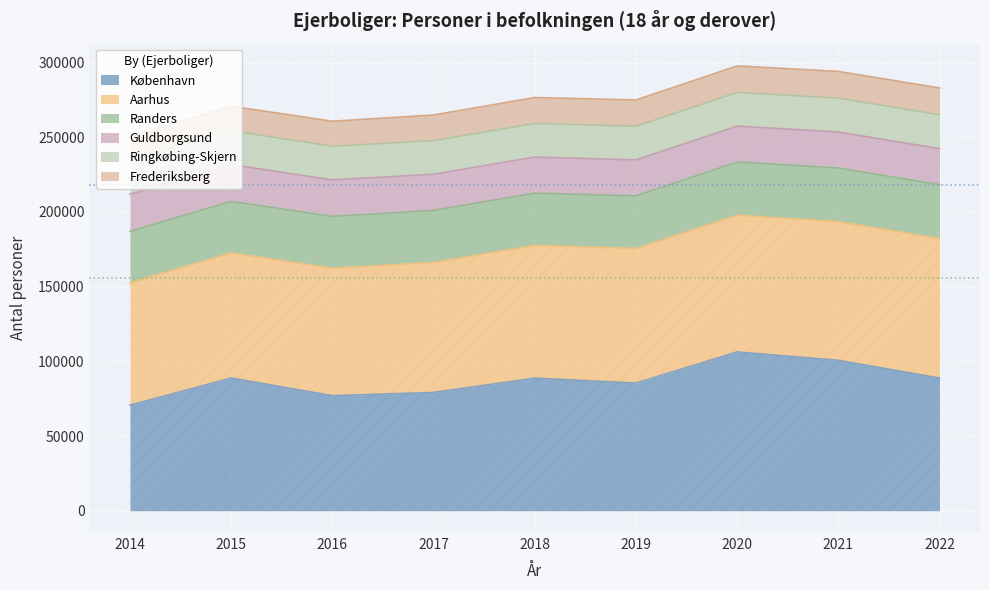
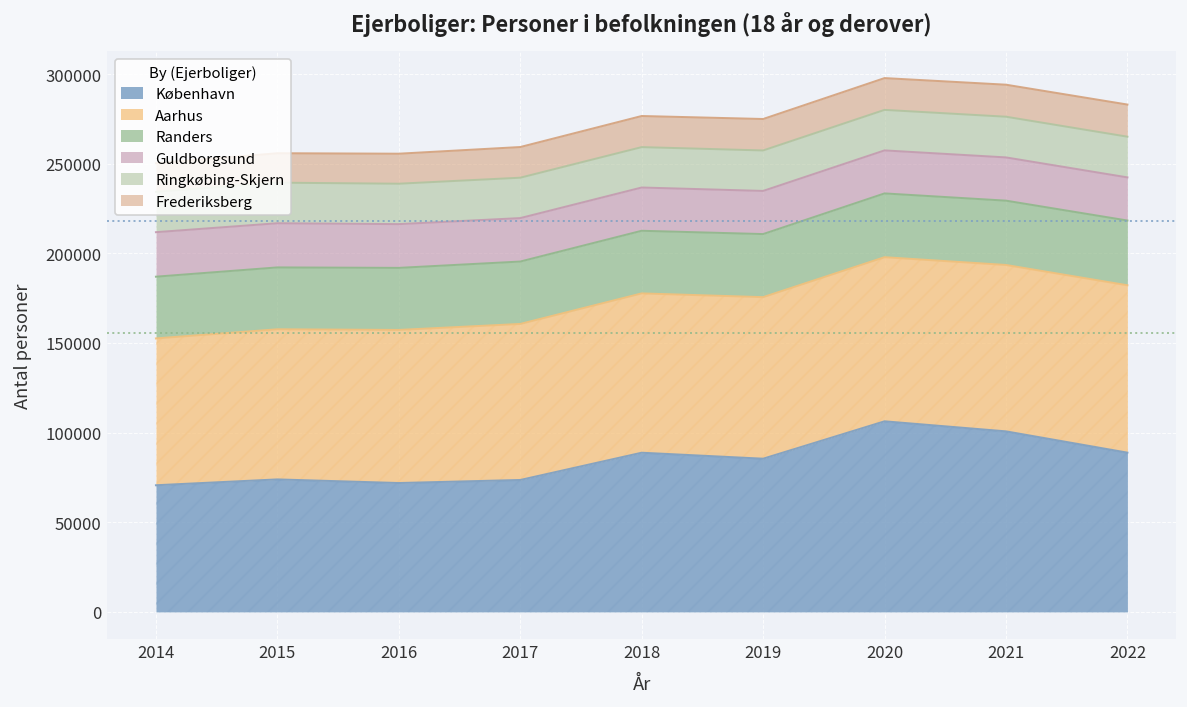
København, 2015: 89000 -> 74000
København, 2016: 77000 -> 72000
København, 2017: 79000 -> 74000
